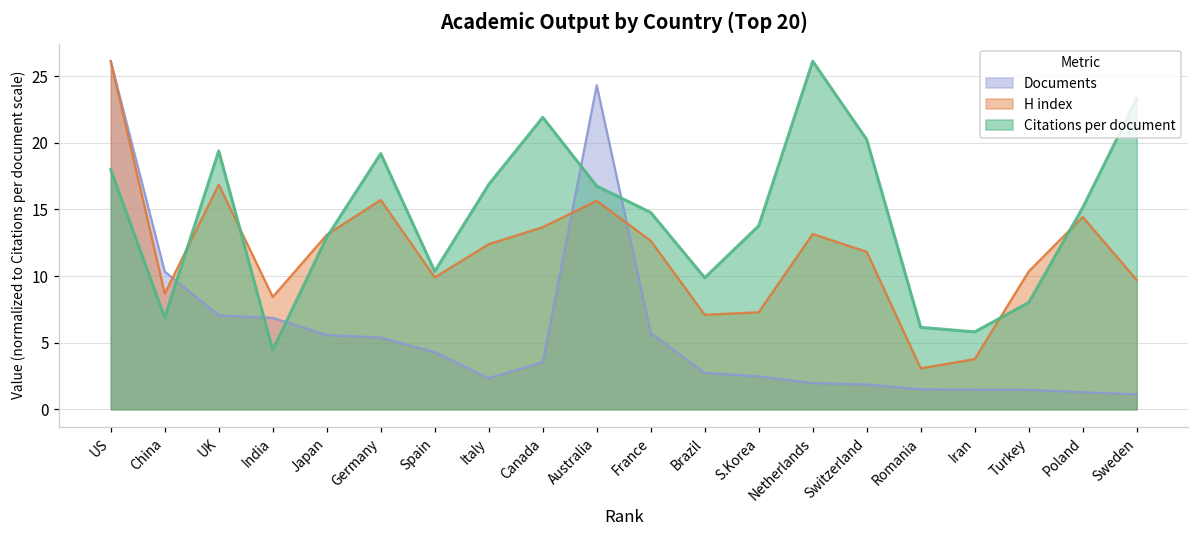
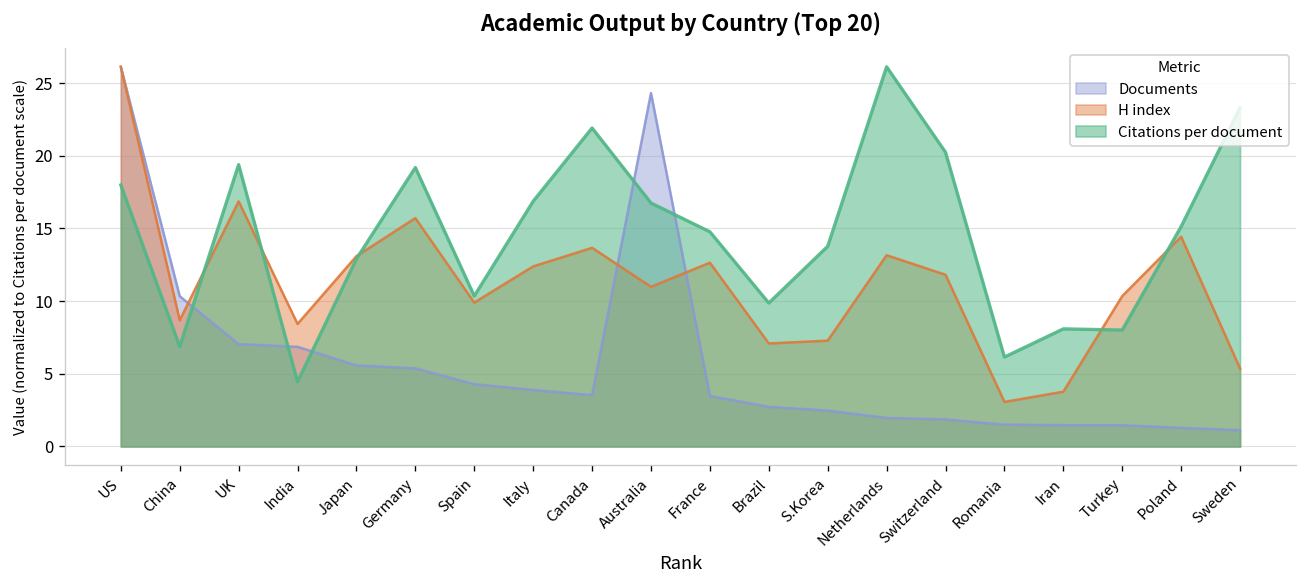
Documents, Italy: 2.3 -> 3.9
H index, Australia: 15.6 -> 11.0
Documents, France: 5.7 -> 3.5
Citations per document, Iran: 5.8 -> 8.1
H index, Sweden: 9.7 -> 5.4
